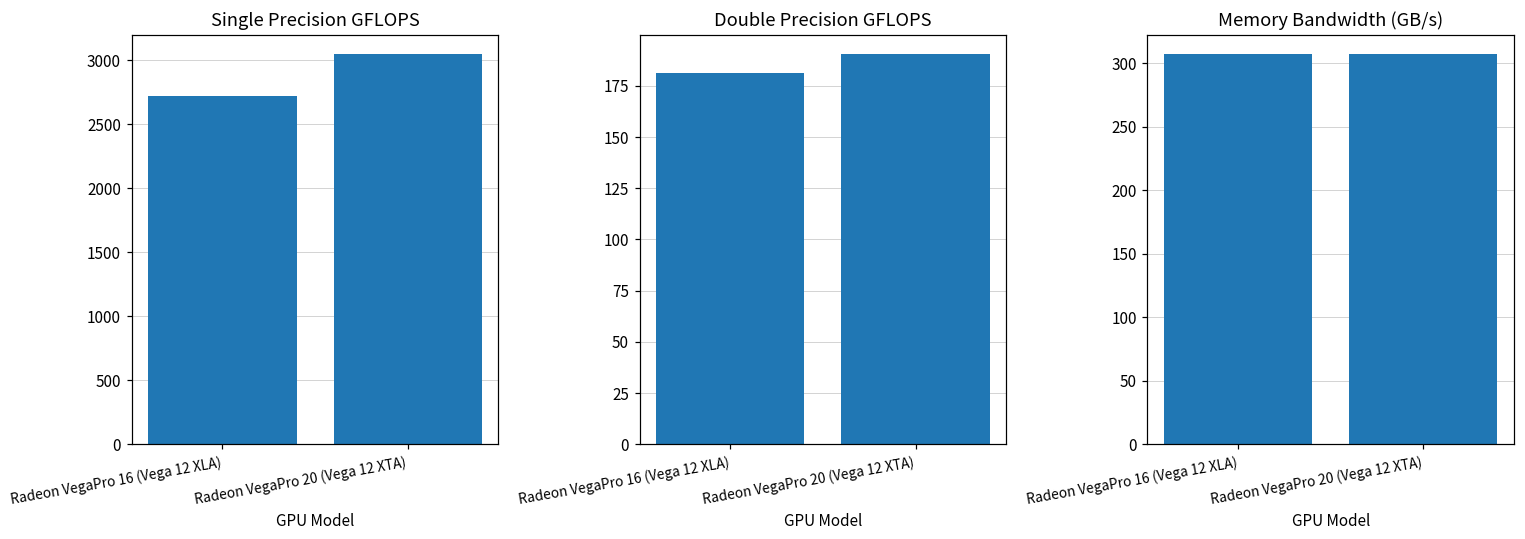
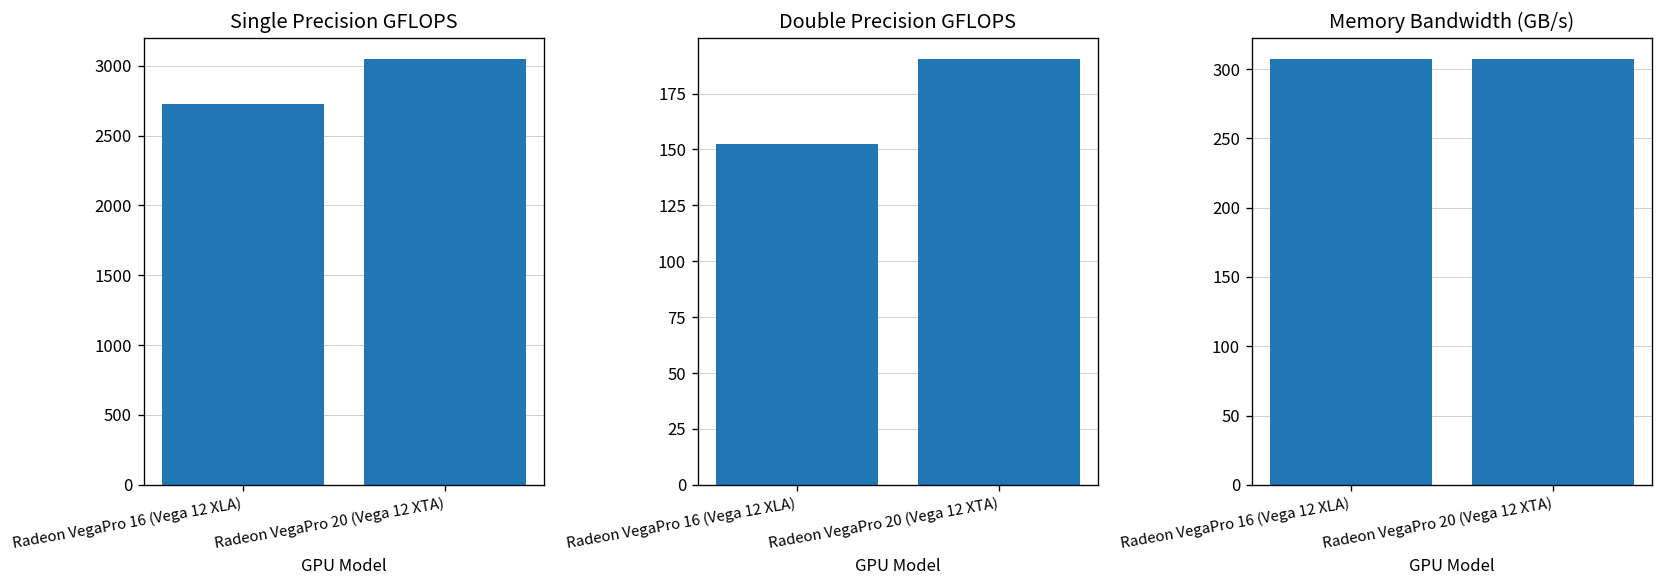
Double Precision GFLOPS, Radeon VegaPro 16 (Vega 12 XLA): 181 -> 152
